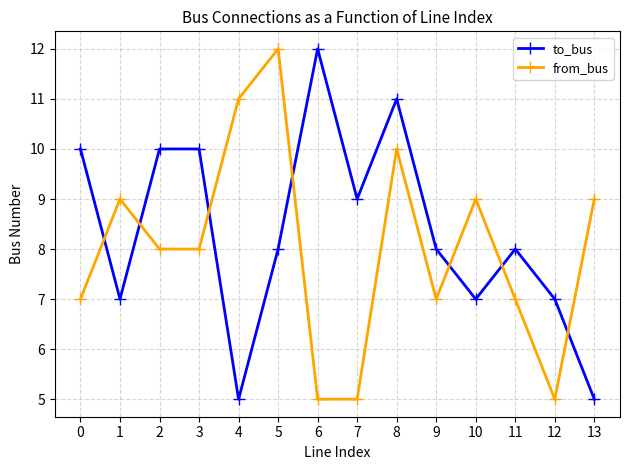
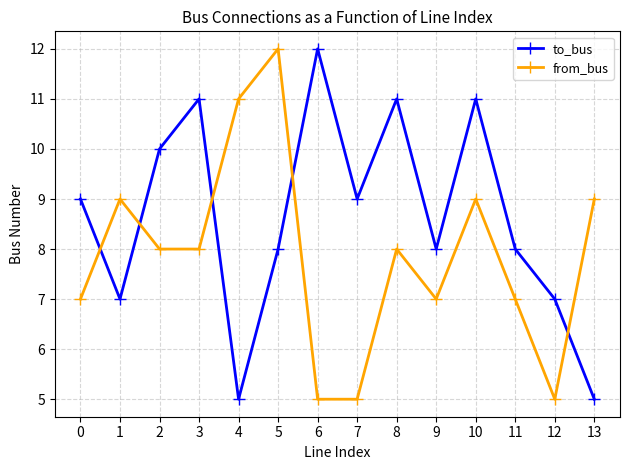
to_bus, 0: 10 -> 9
to_bus, 3: 10 -> 11
from_bus, 8: 10 -> 8
to_bus, 10: 7 -> 11
